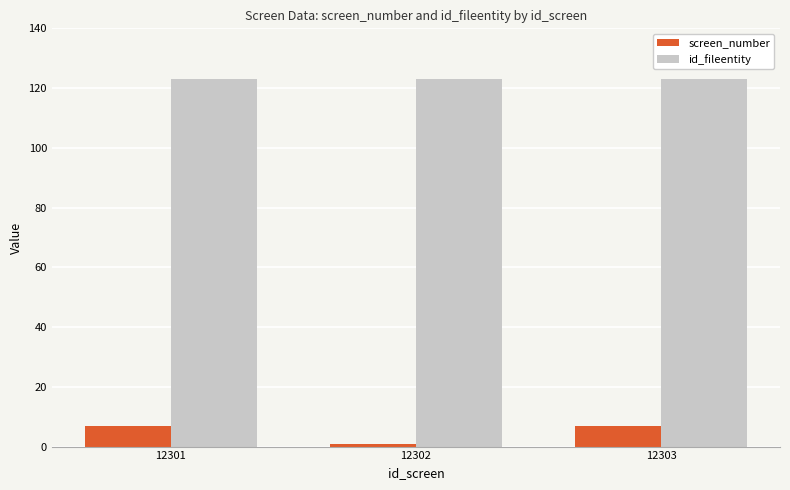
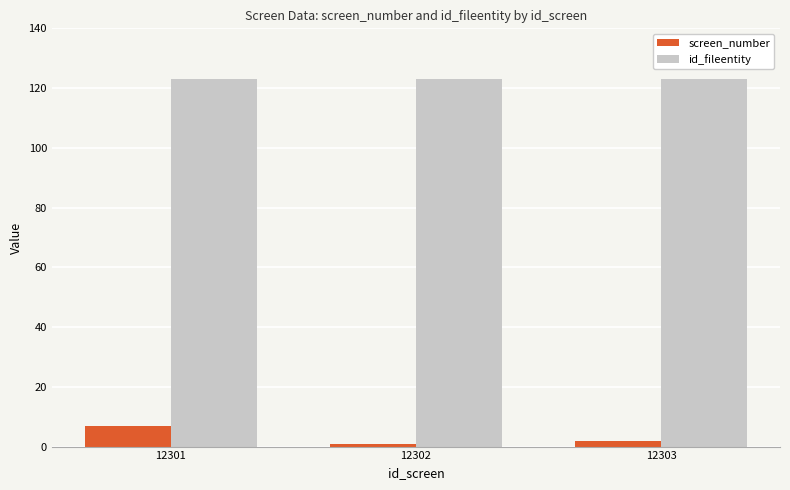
screen_number, 12303: 7 -> 2
